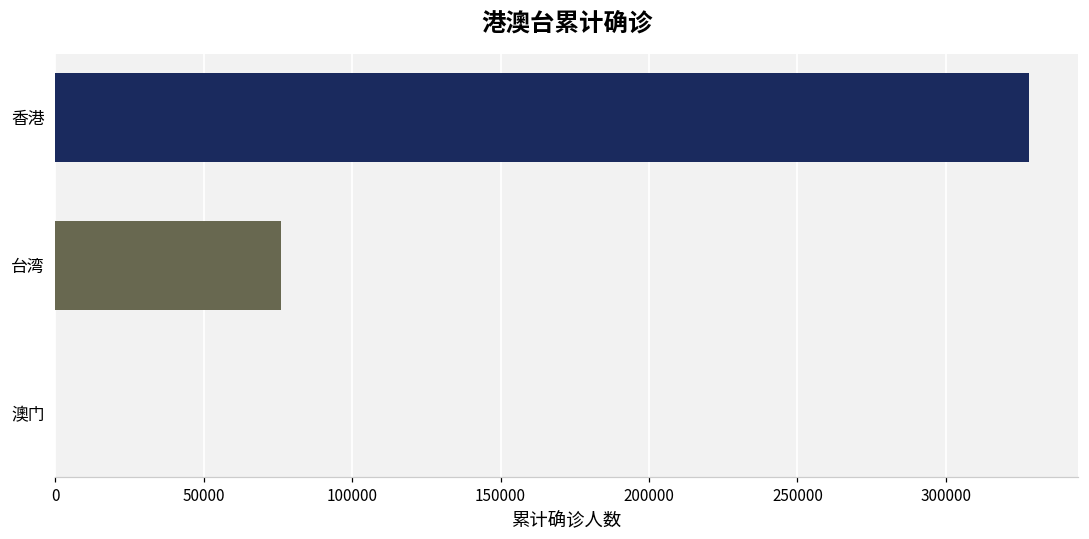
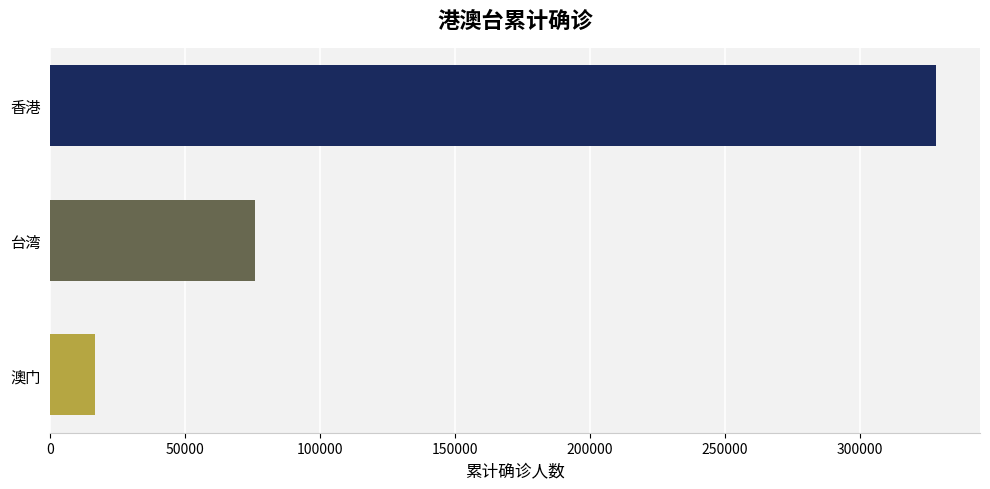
澳门: 0 -> 16000
